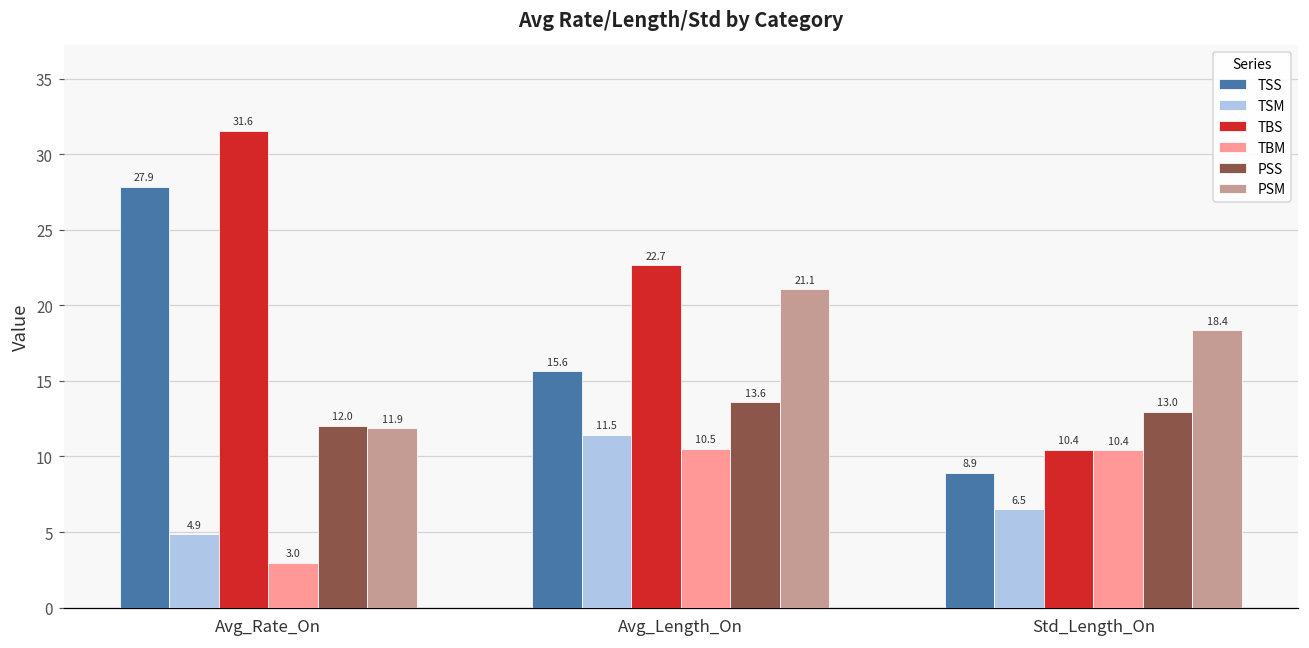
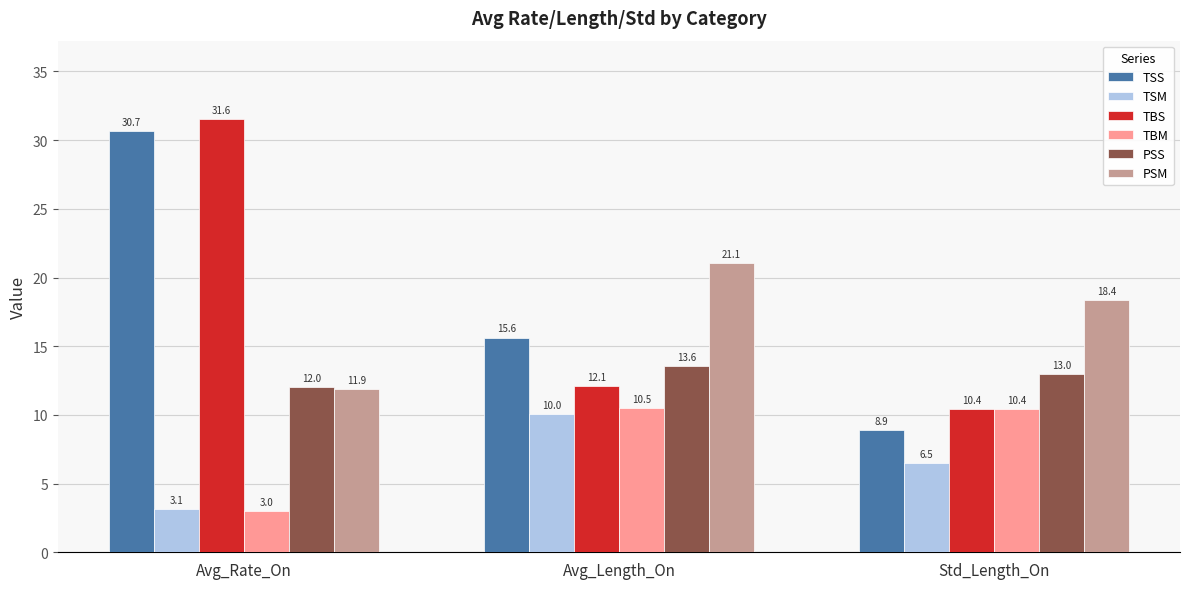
TSS, Avg_Rate_On: 27.9 -> 30.7
TSM, Avg_Rate_On: 4.9 -> 3.1
TSM, Avg_Length_On: 11.5 -> 10.0
TBS, Avg_Length_On: 22.7 -> 12.1
